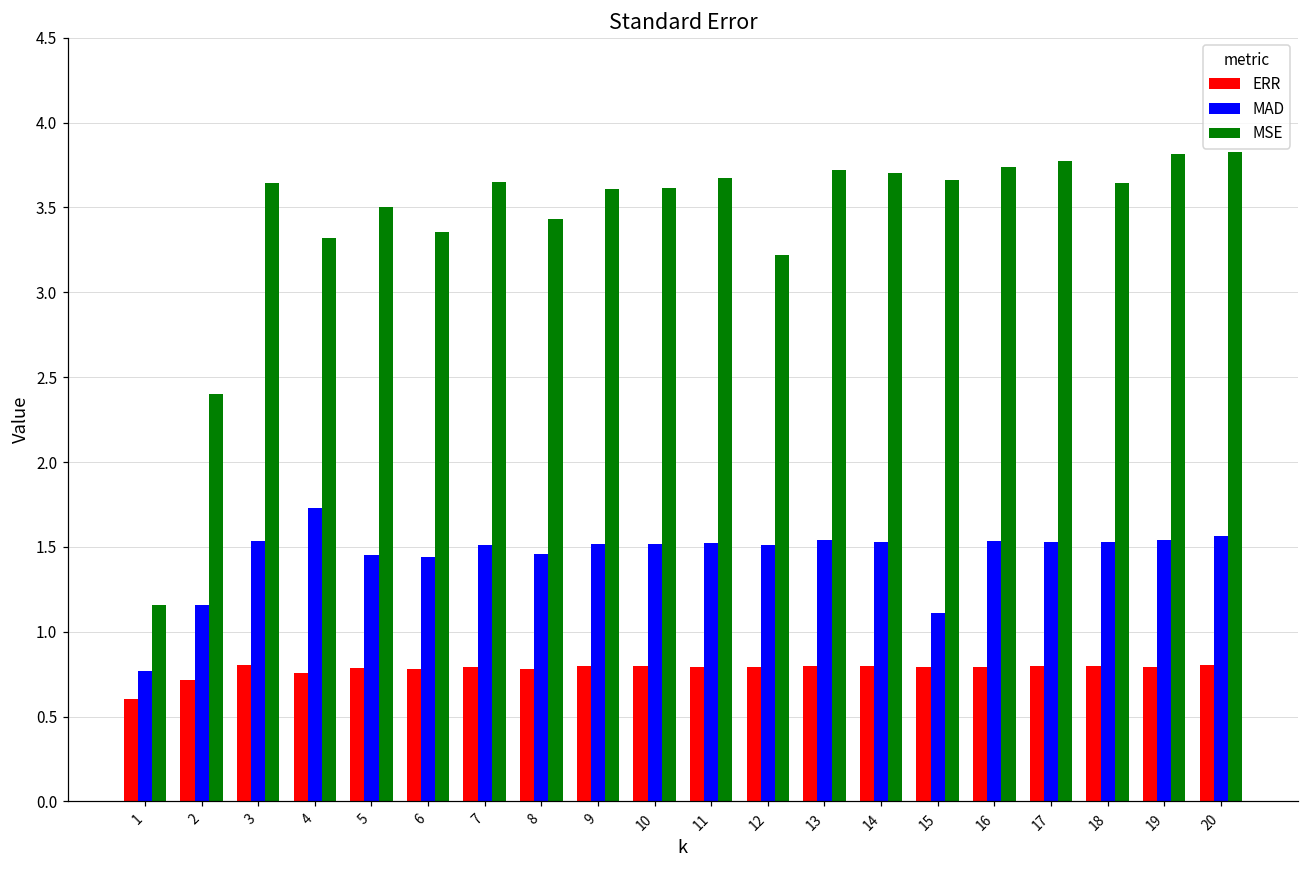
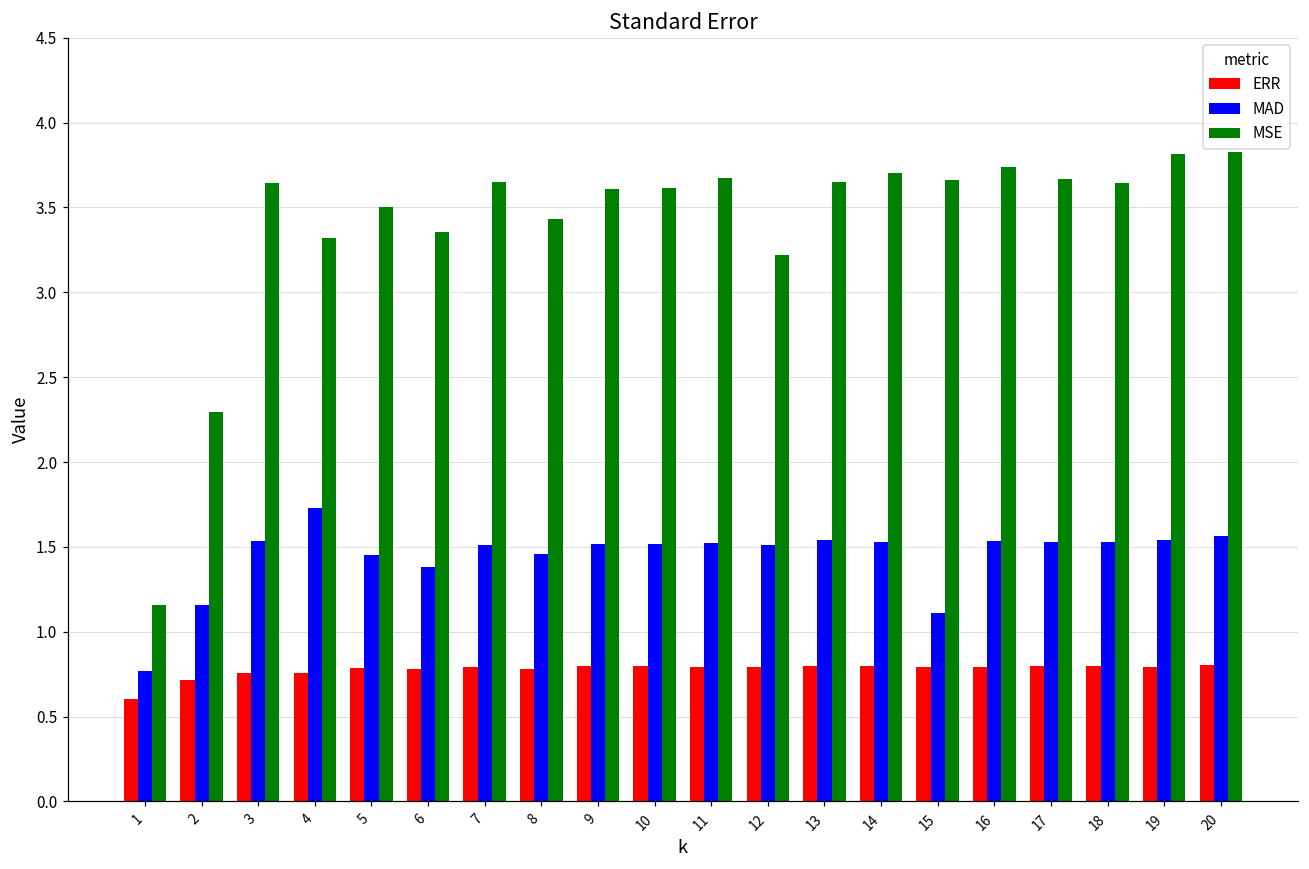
MSE, 2: 2.40 -> 2.29
ERR, 3: 0.81 -> 0.76
MAD, 6: 1.44 -> 1.38
MSE, 13: 3.72 -> 3.65
MSE, 17: 3.77 -> 3.67
